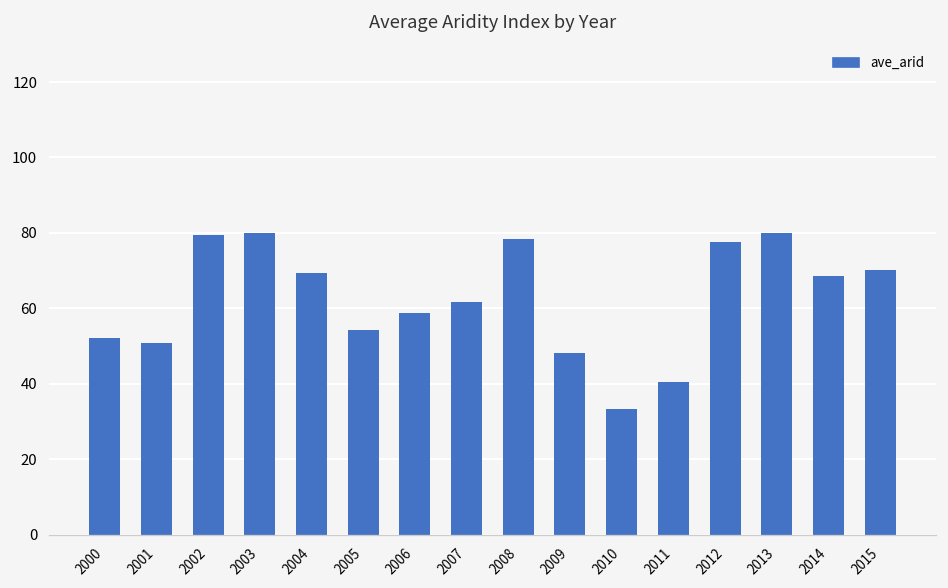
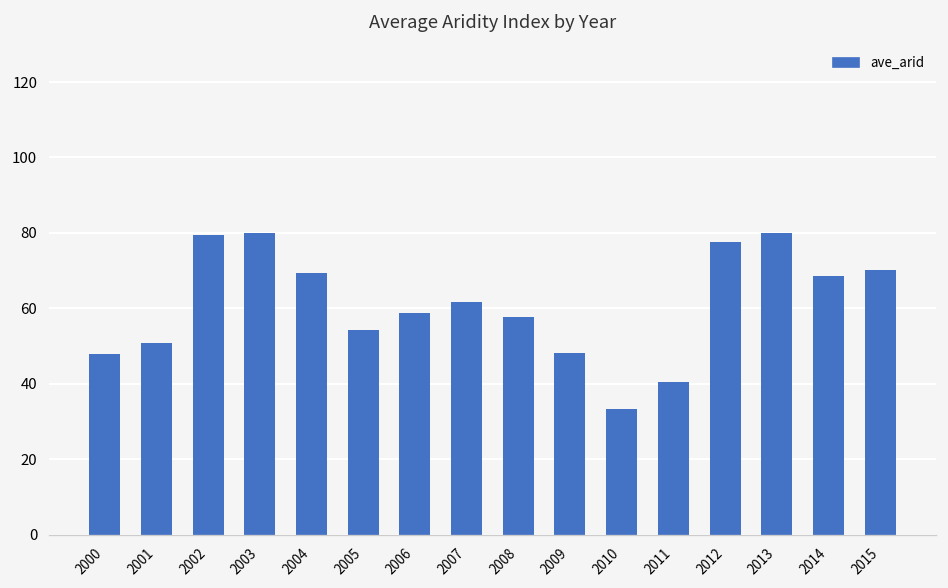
2000: 52 -> 48
2008: 78 -> 58
